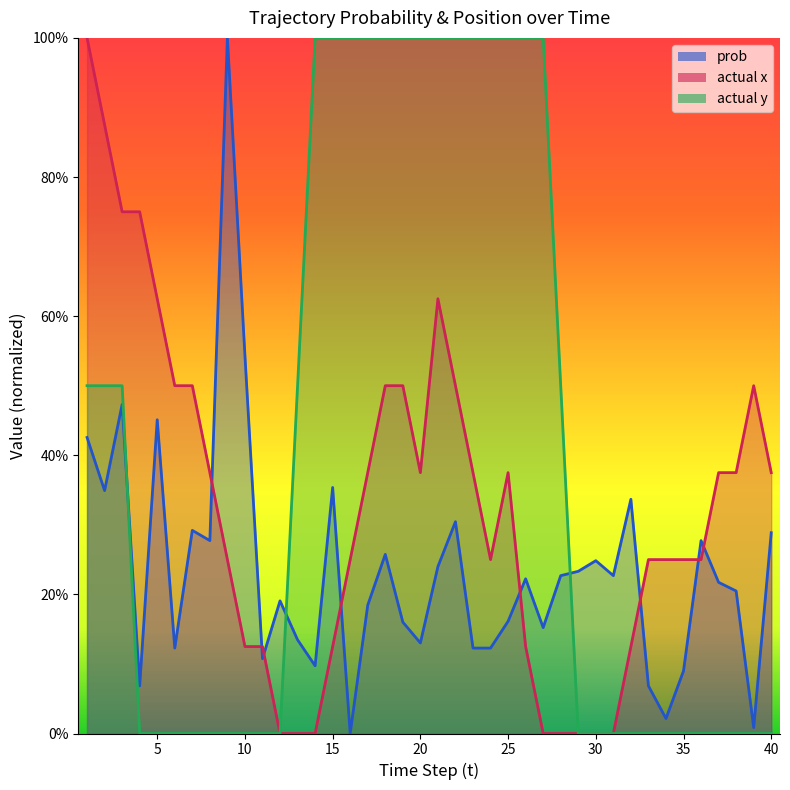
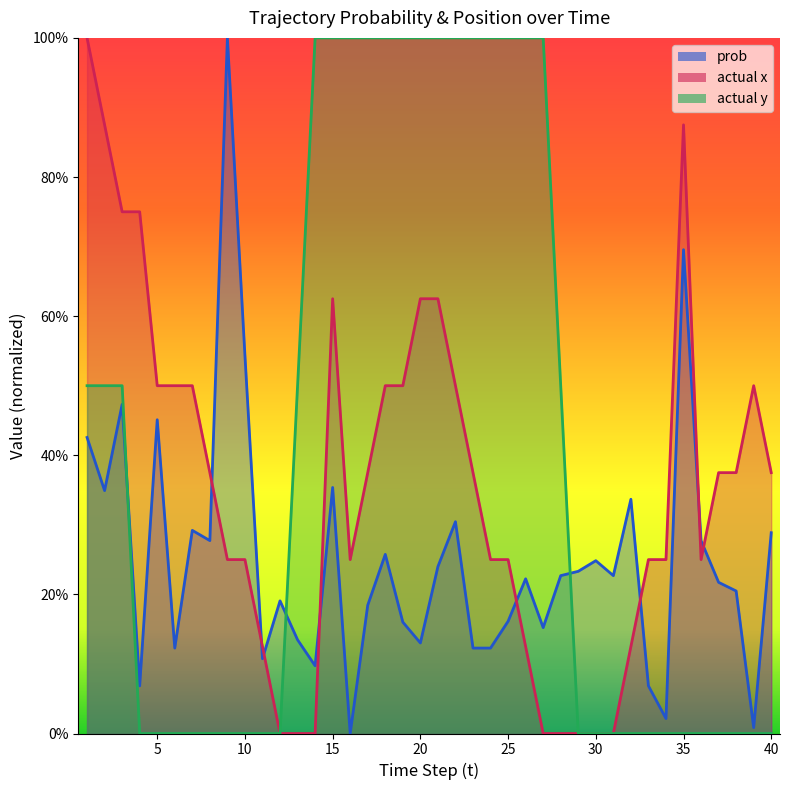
actual x, 5: 62% -> 50%
actual x, 10: 12% -> 25%
actual x, 15: 12% -> 62%
actual x, 20: 37% -> 62%
actual x, 25: 37% -> 25%
prob, 35: 9% -> 70%
actual x, 35: 25% -> 87%
